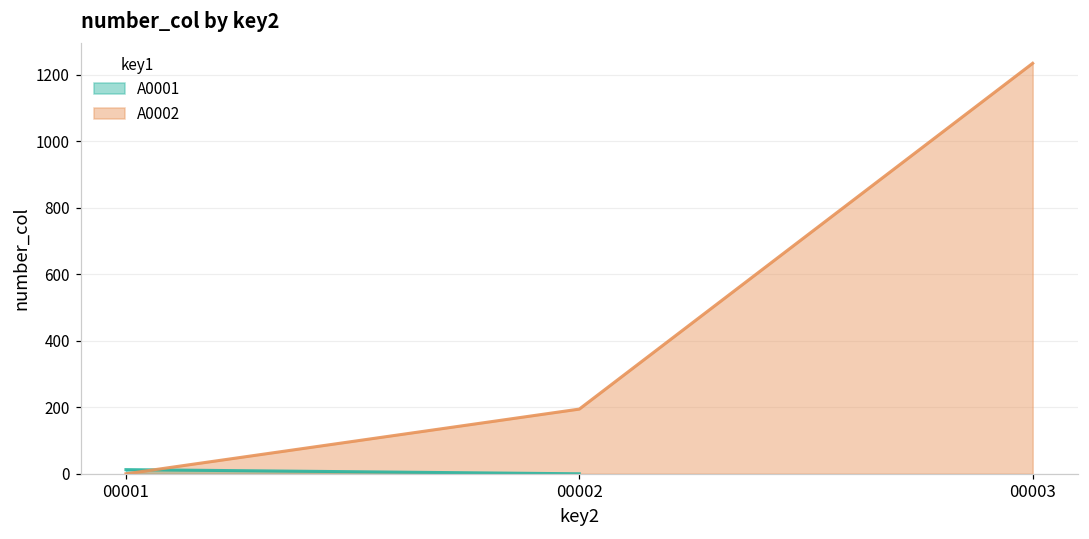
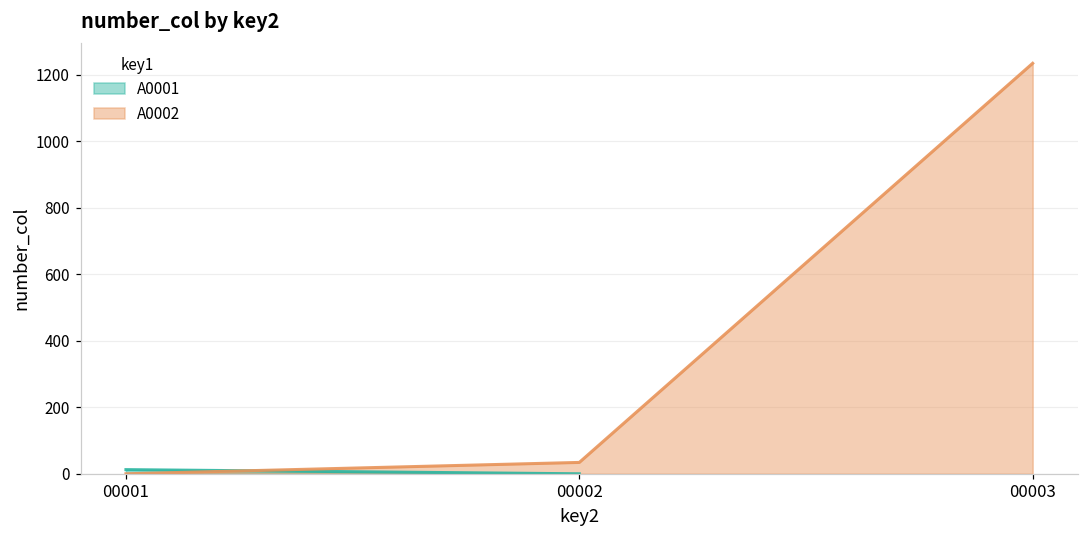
A0002, 00002: 190 -> 30
